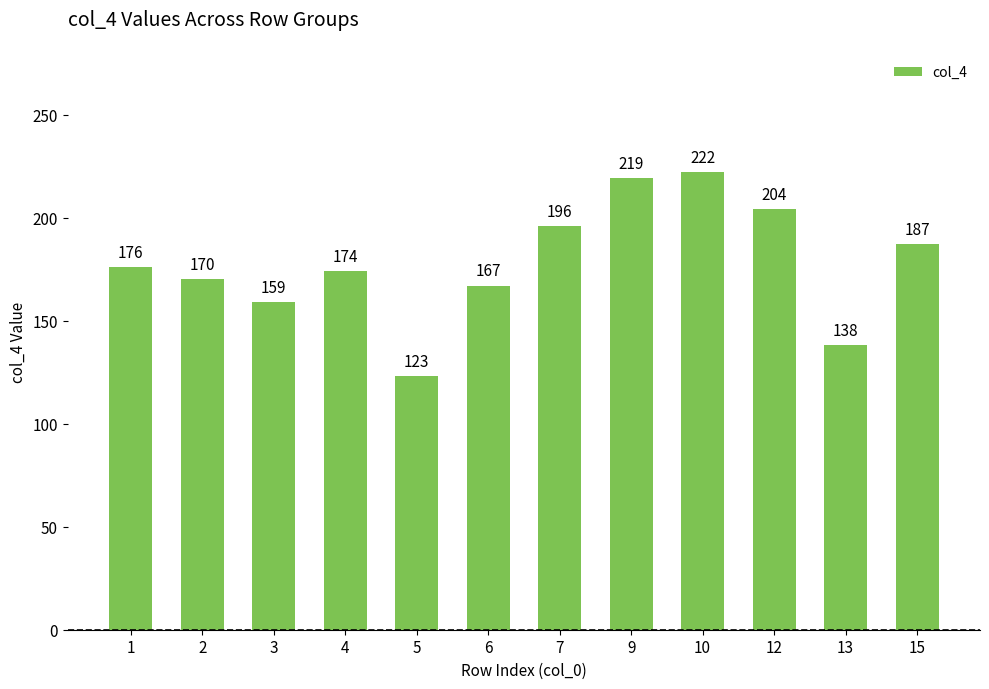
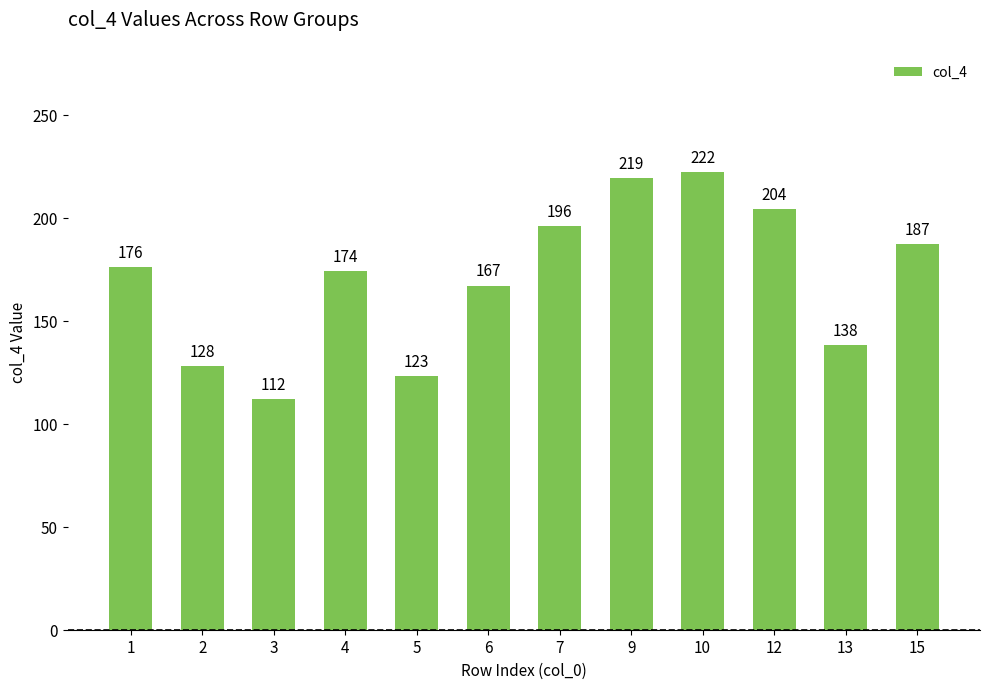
2: 170 -> 128
3: 159 -> 112
